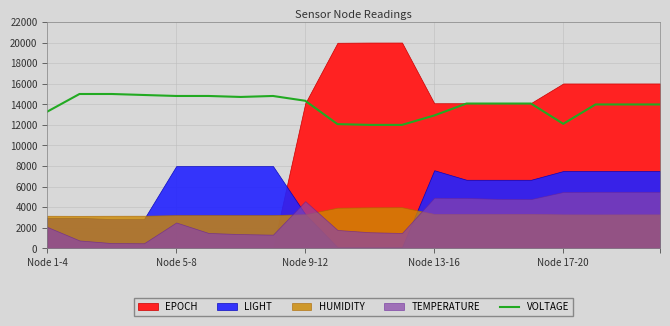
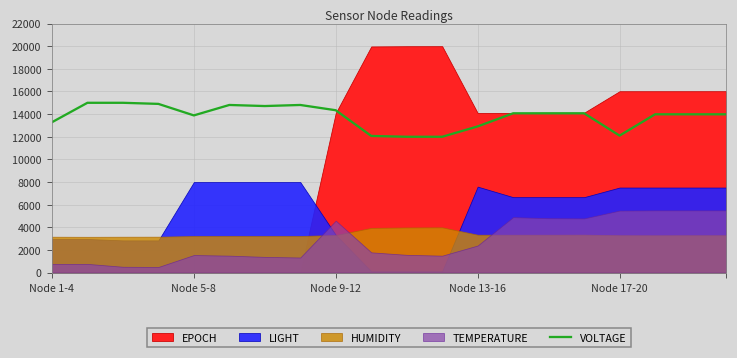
TEMPERATURE, Node 1-4: 2100 -> 800
VOLTAGE, Node 5-8: 14800 -> 13900
TEMPERATURE, Node 5-8: 2500 -> 1600
TEMPERATURE, Node 13-16: 4900 -> 2400
